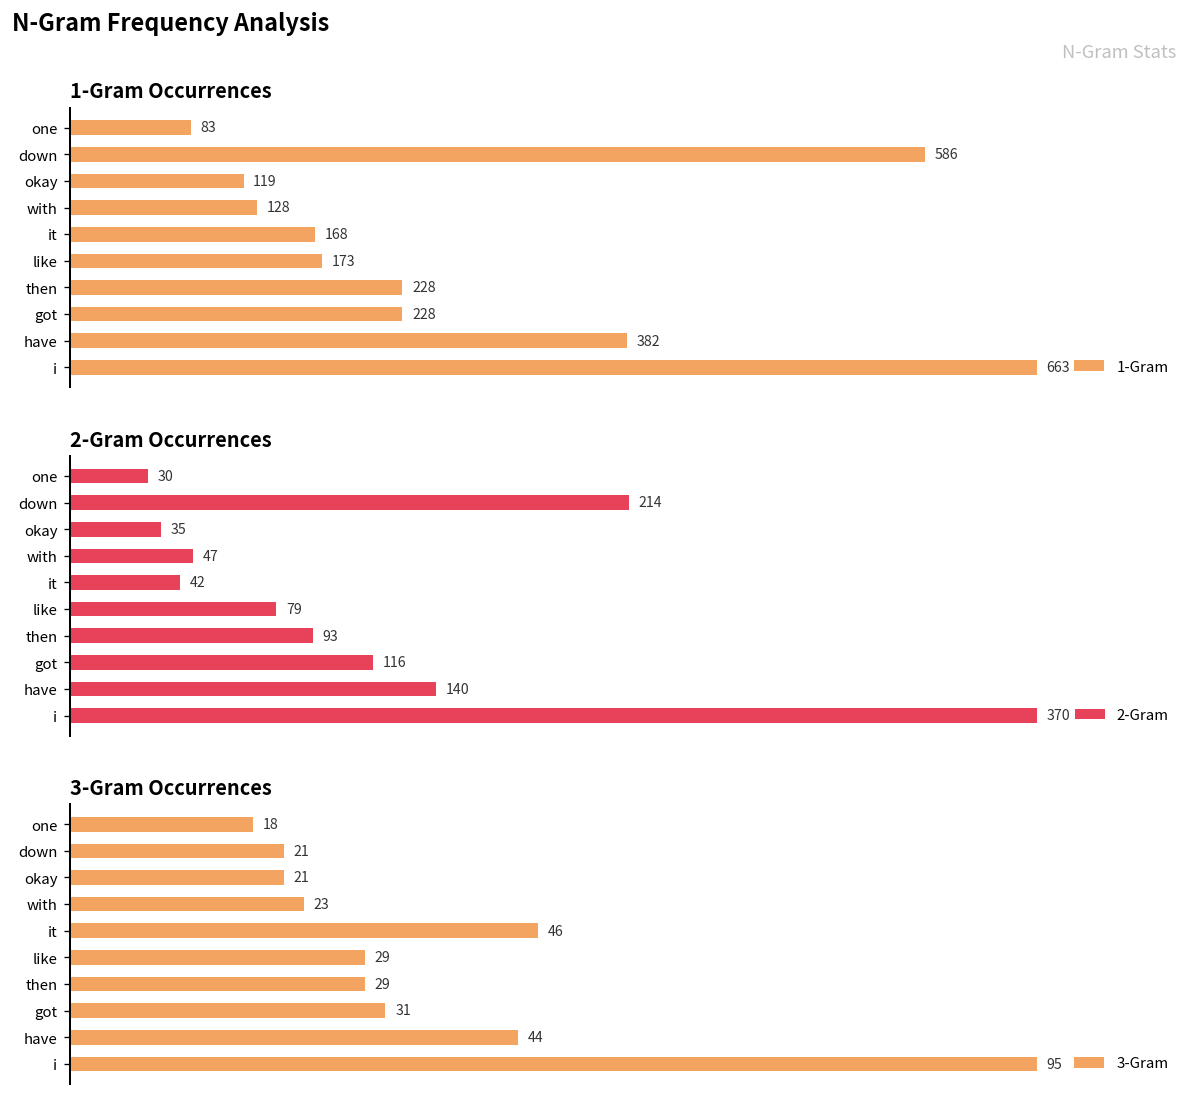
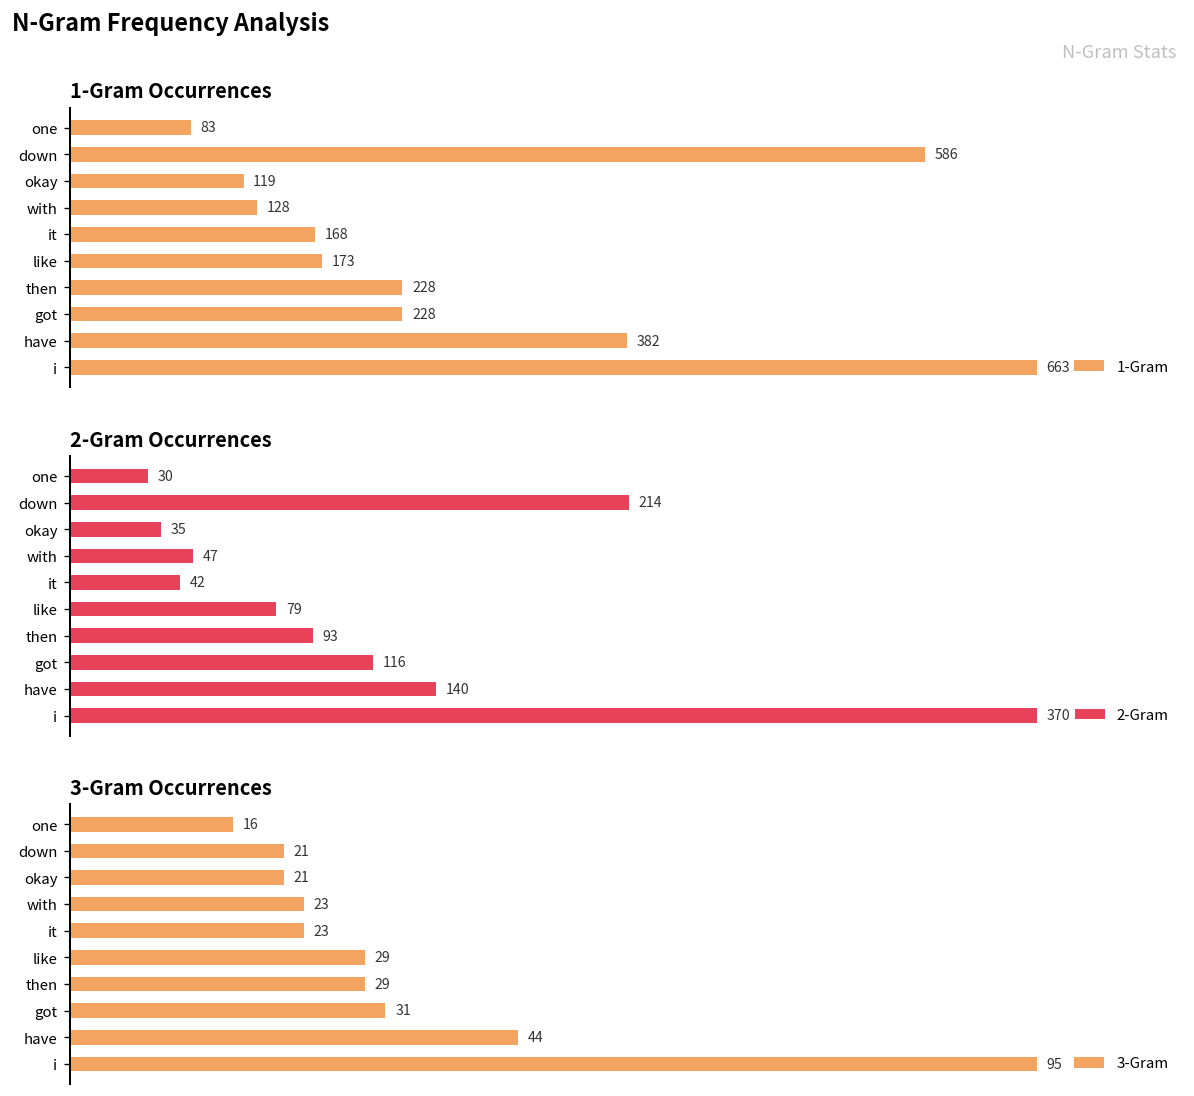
3-Gram Occurrences, one: 18 -> 16
3-Gram Occurrences, it: 46 -> 23
